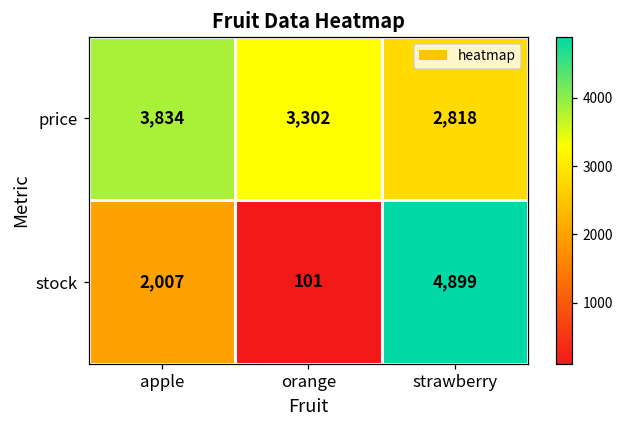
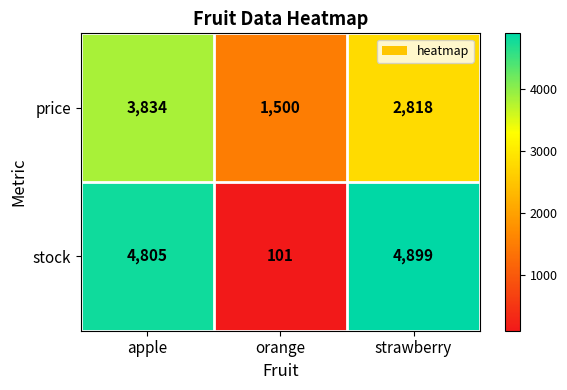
price, orange: 3,302 -> 1,500
stock, apple: 2,007 -> 4,805
